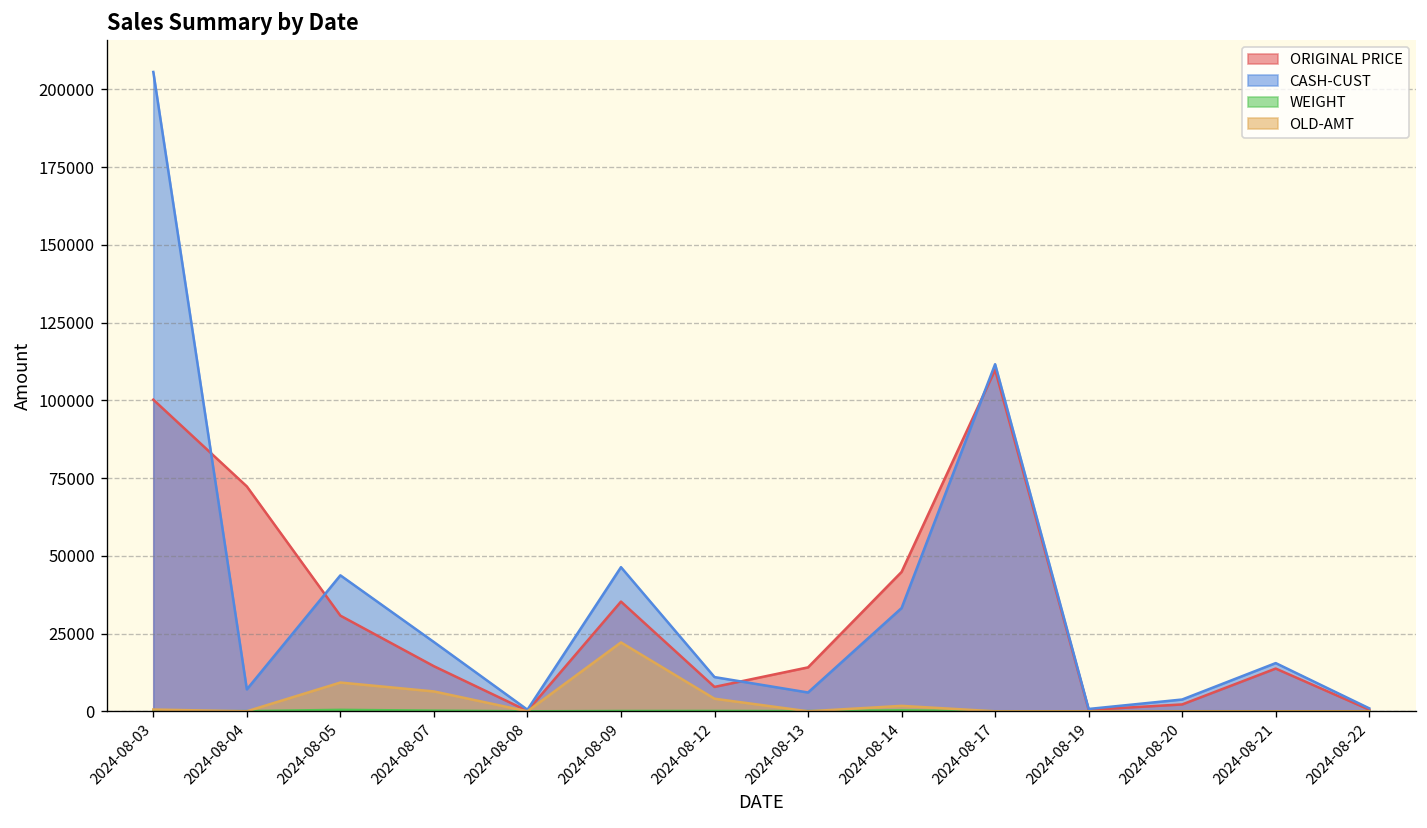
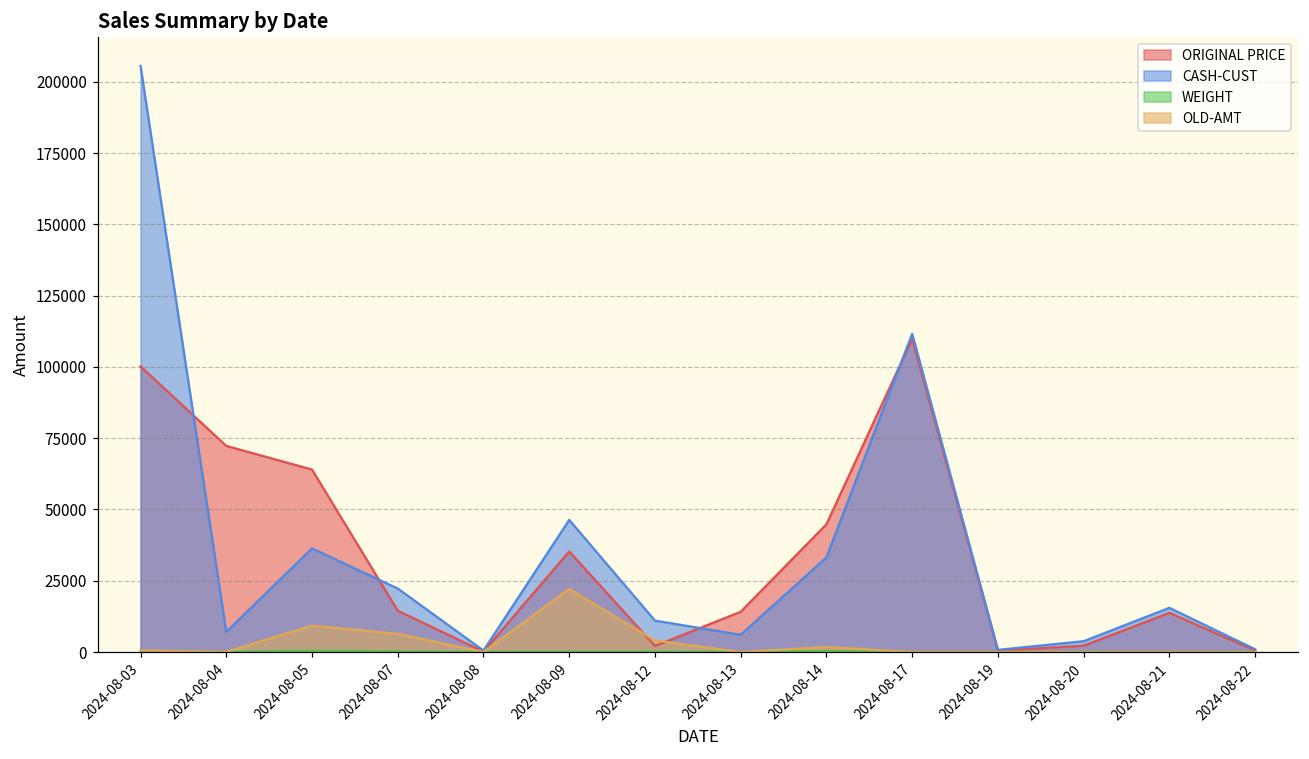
ORIGINAL PRICE, 2024-08-05: 31000 -> 64000
CASH-CUST, 2024-08-05: 44000 -> 36000
ORIGINAL PRICE, 2024-08-12: 8000 -> 2000
